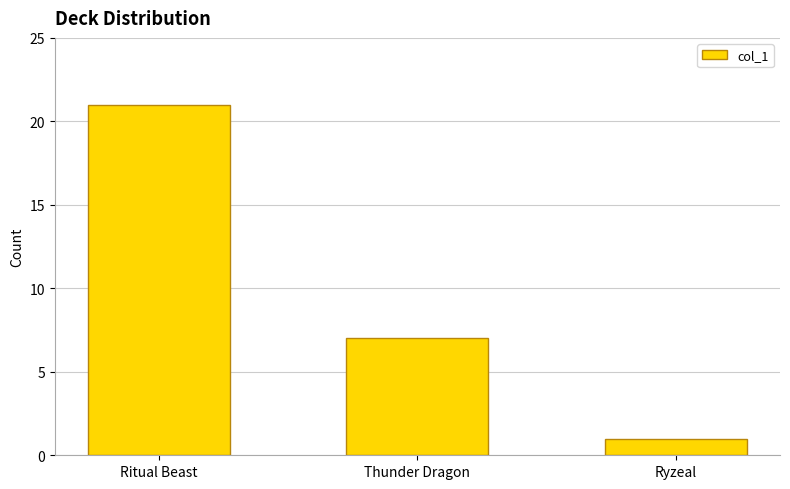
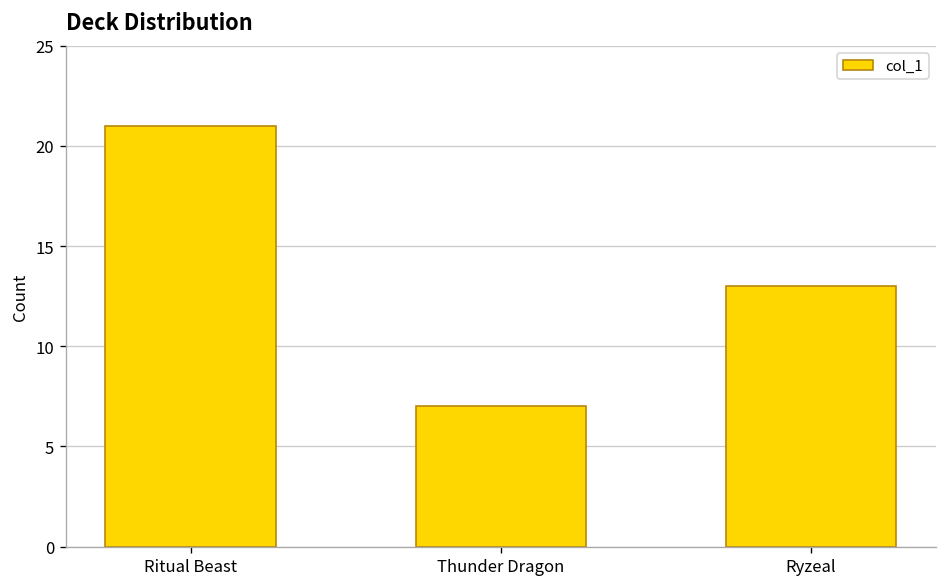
Ryzeal: 1 -> 13
